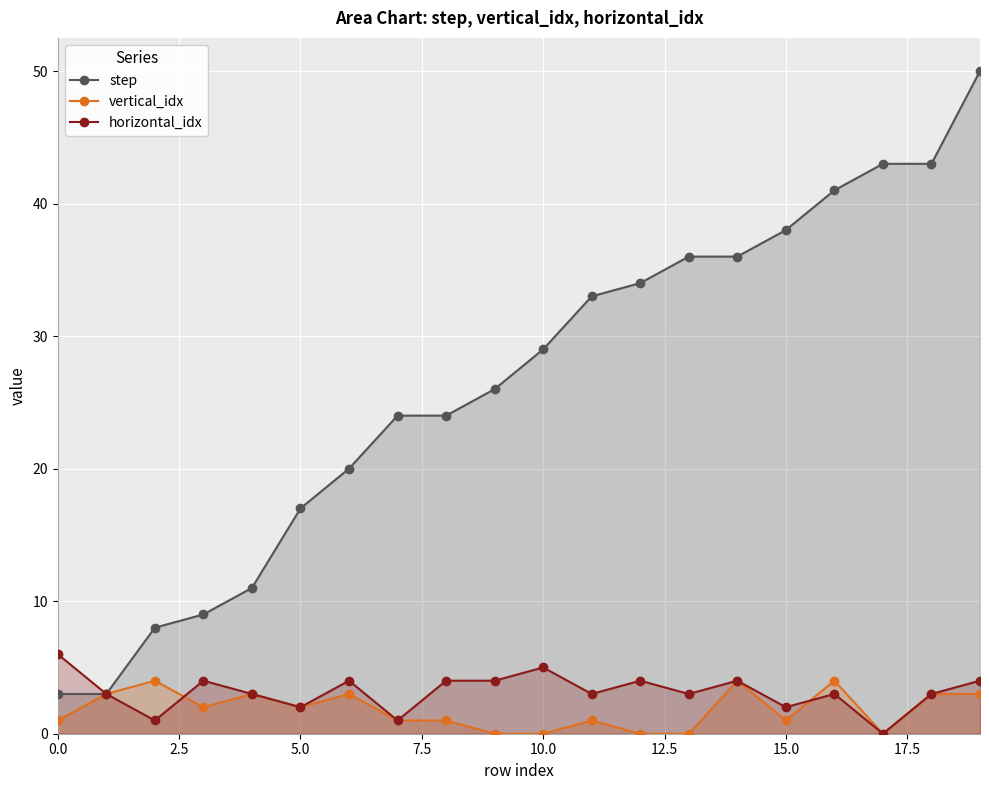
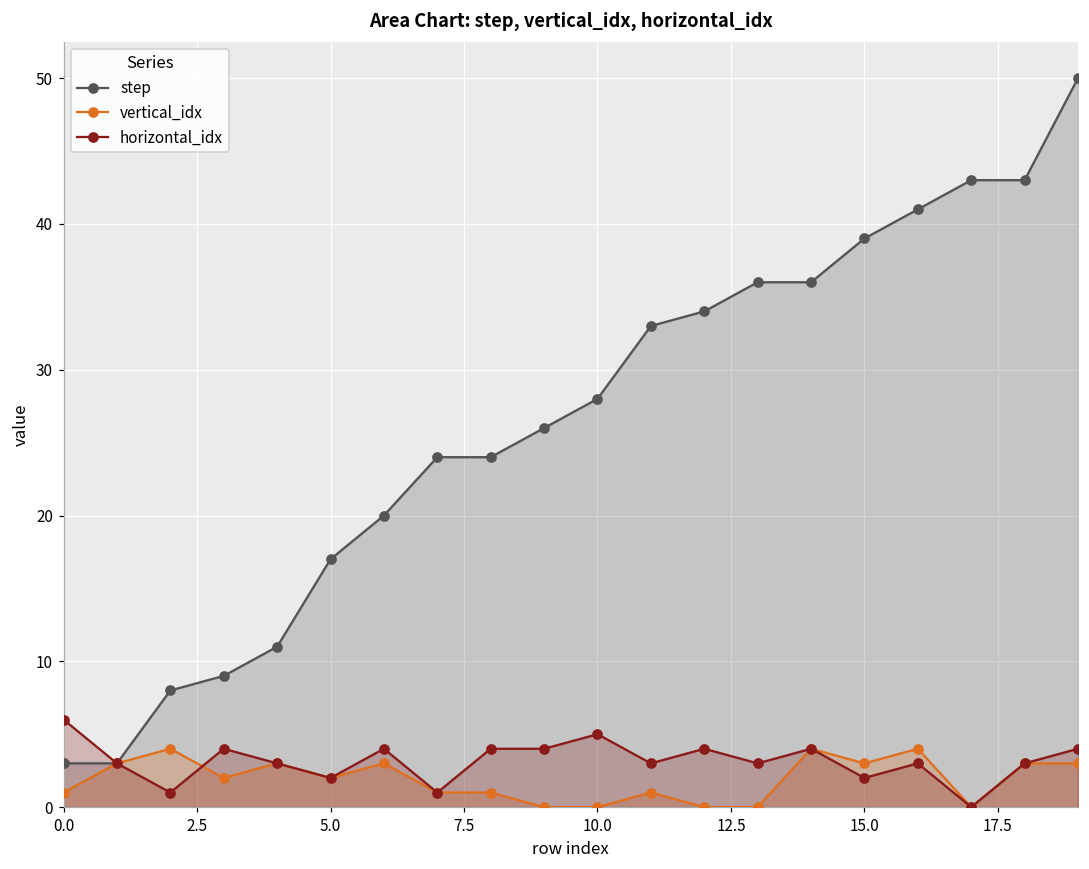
step, 10.0: 29 -> 28
step, 15.0: 38 -> 39
vertical_idx, 15.0: 1 -> 3
